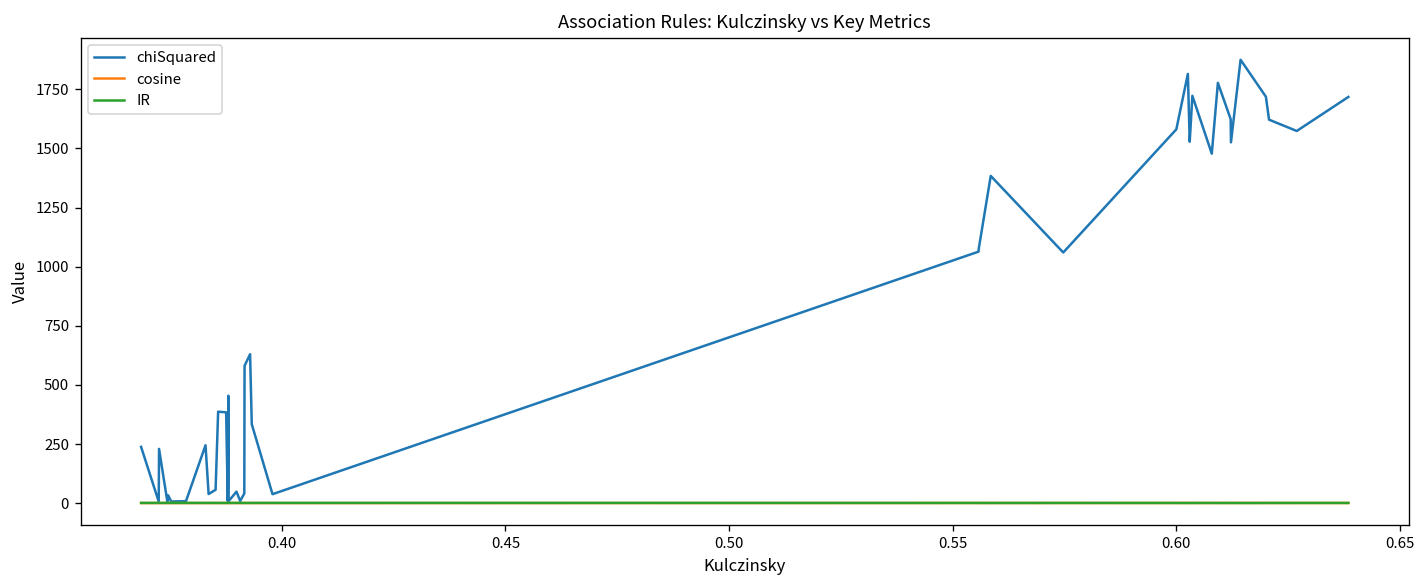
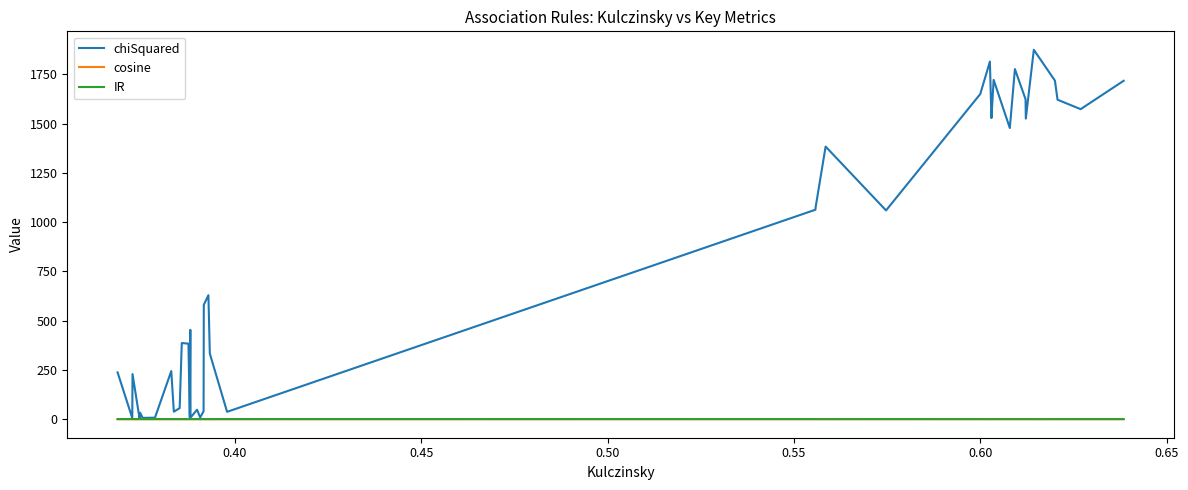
chiSquared, 0.60: 1580 -> 1650
